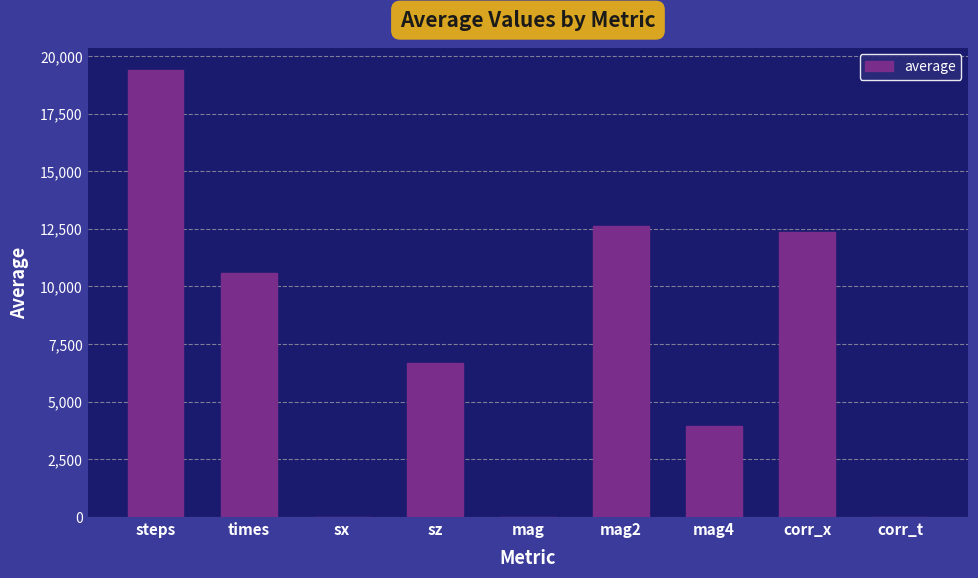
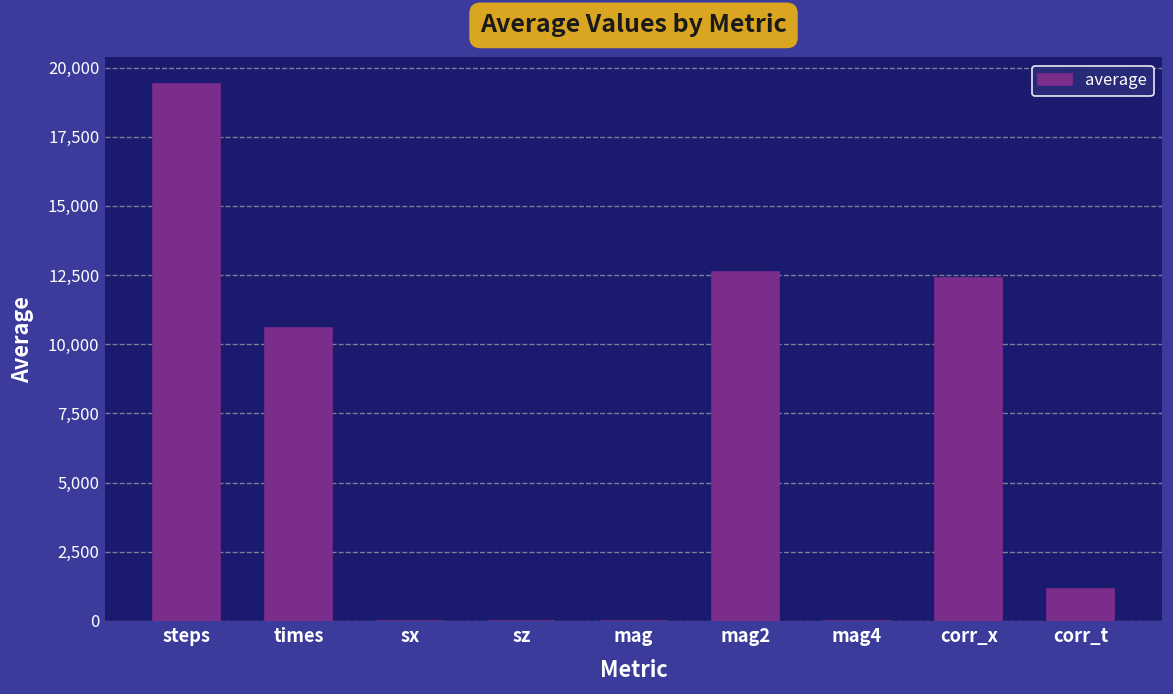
sz: 6,700 -> 0
mag4: 4,000 -> 0
corr_t: 0 -> 1,100
